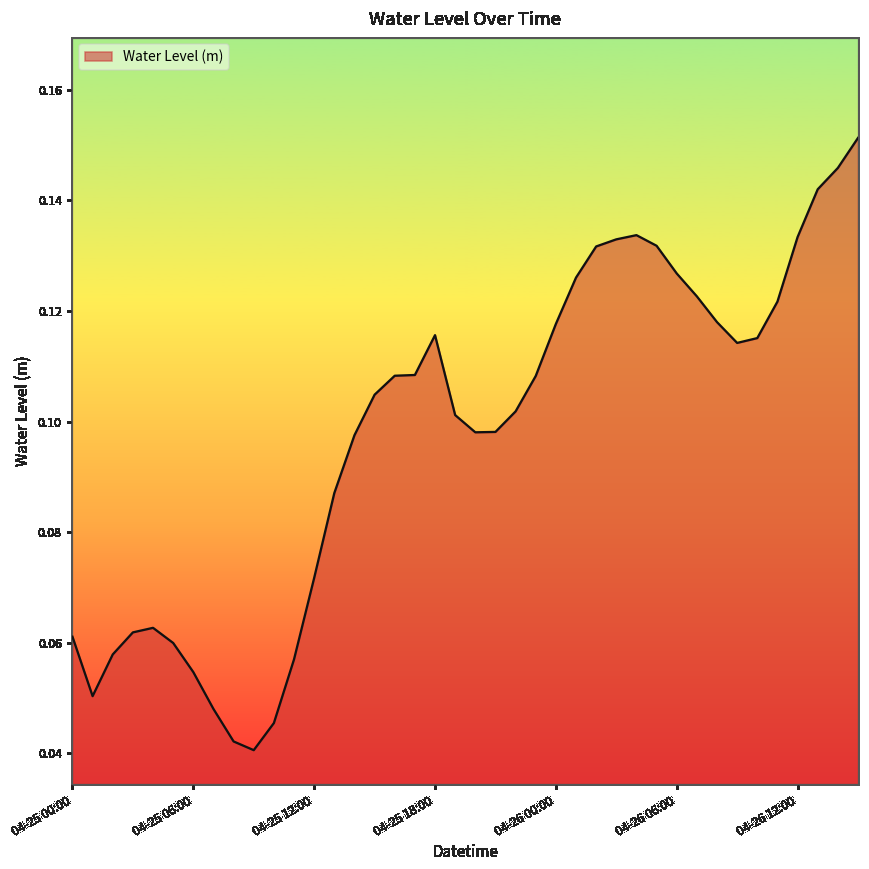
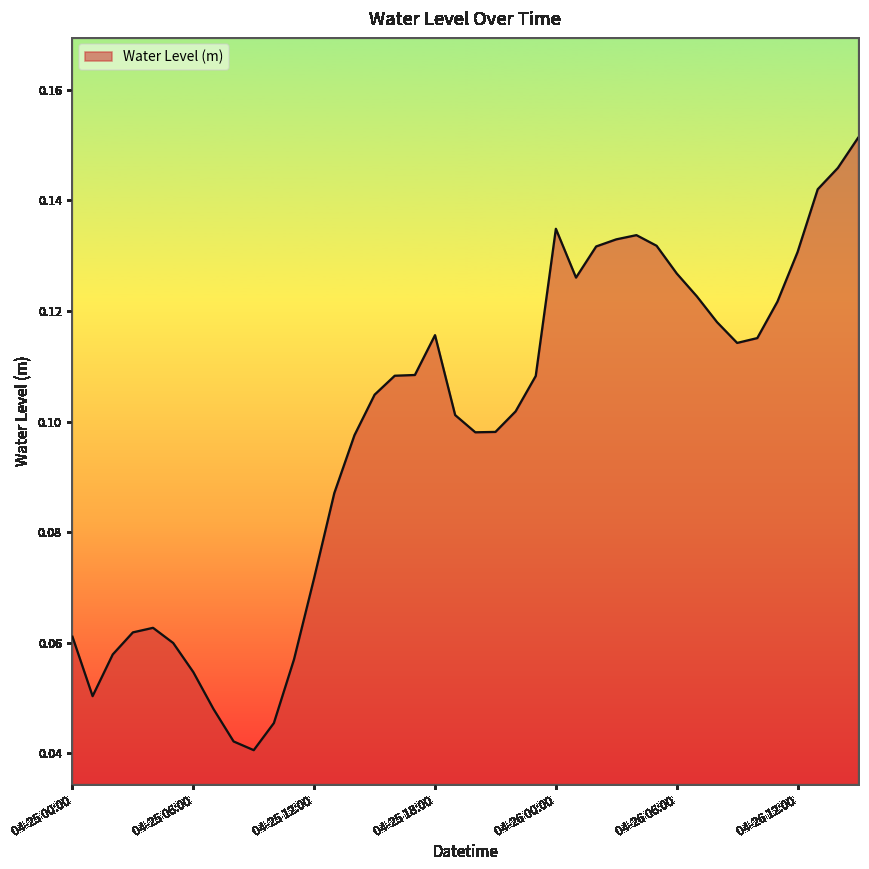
04-26 00:00: 0.118 -> 0.135
04-26 12:00: 0.133 -> 0.131
